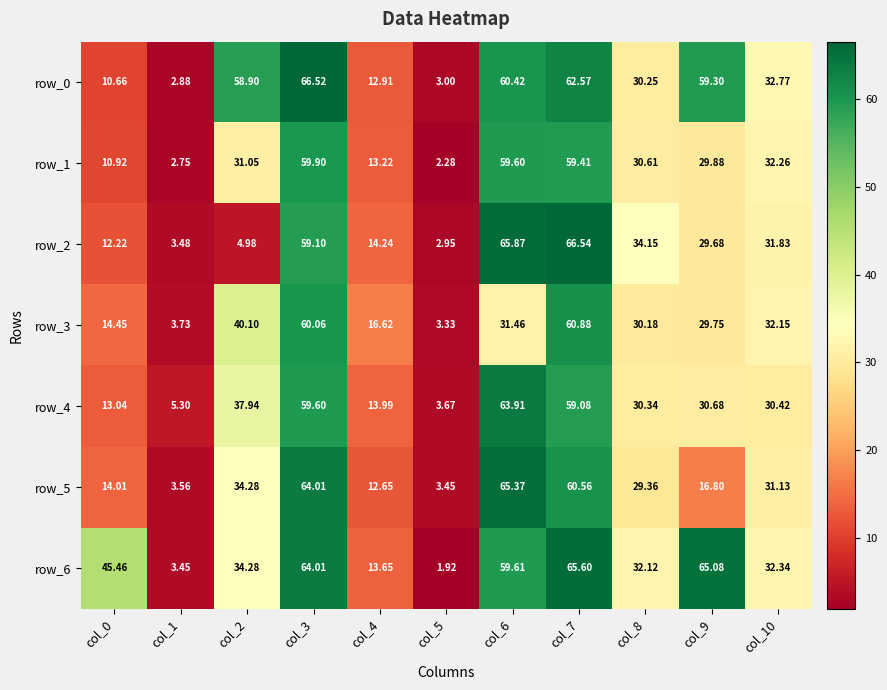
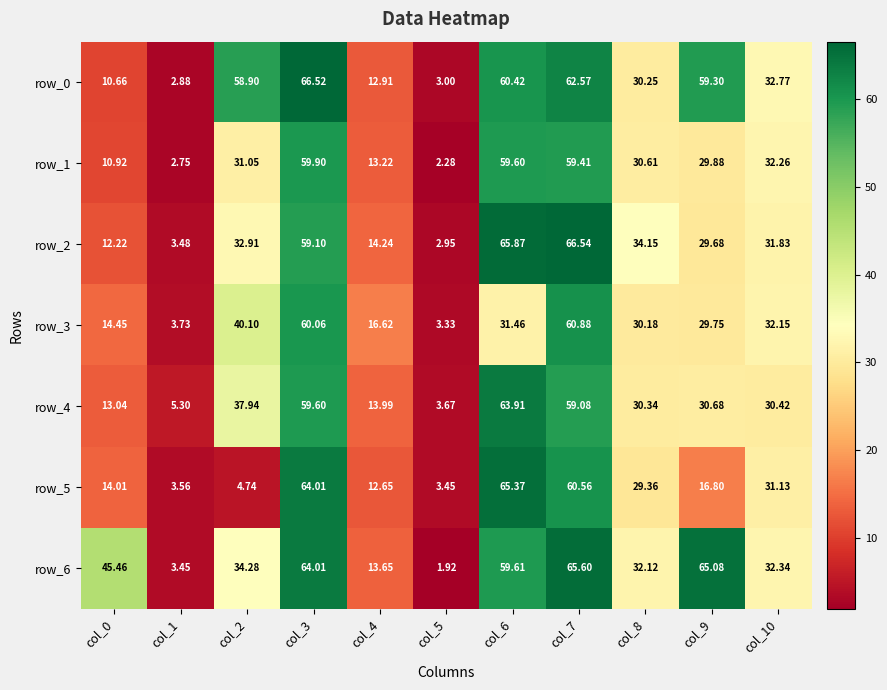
row_2, col_2: 4.98 -> 32.91
row_5, col_2: 34.28 -> 4.74
